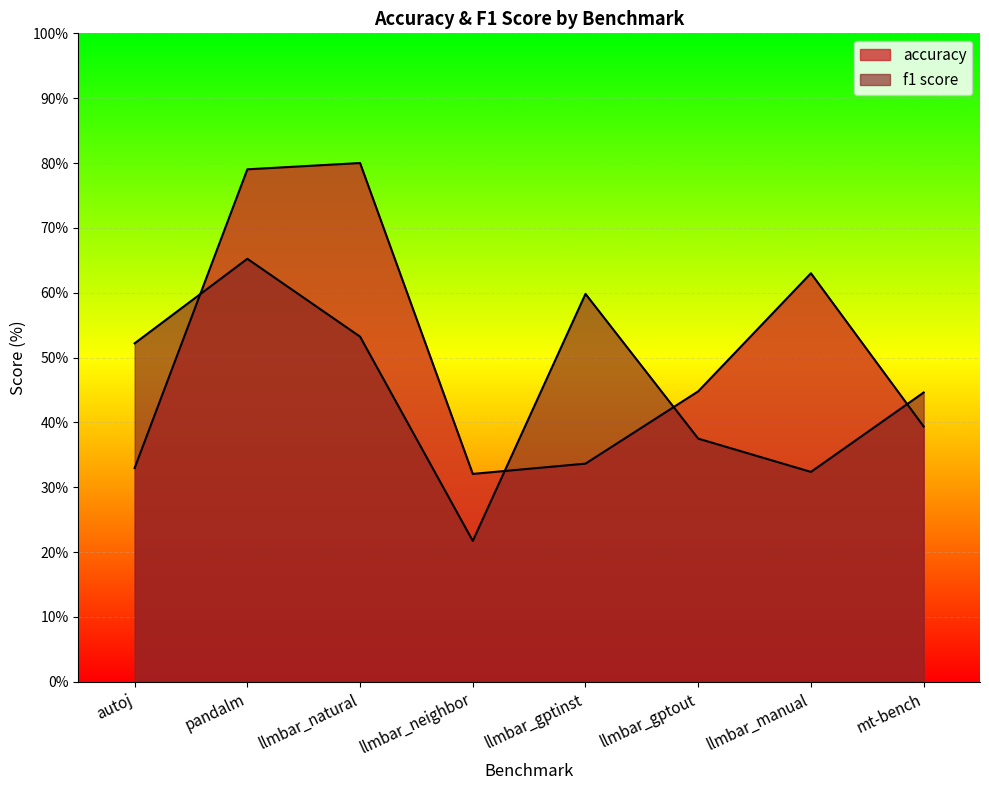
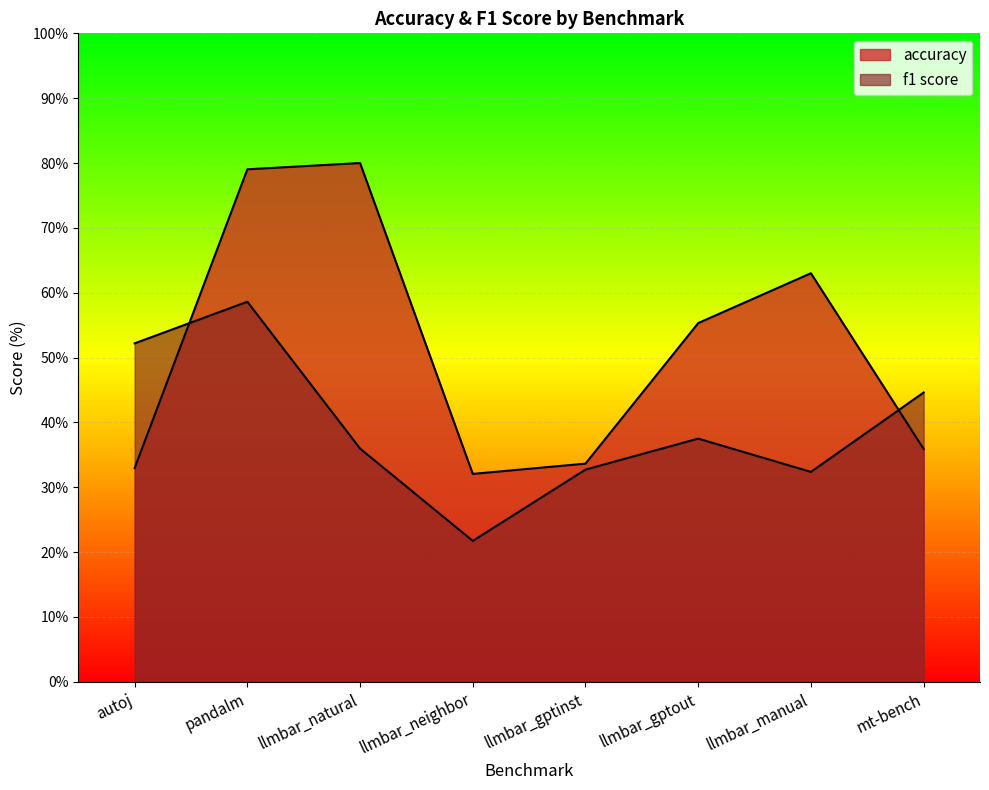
f1 score, pandalm: 65% -> 59%
f1 score, llmbar_natural: 53% -> 36%
f1 score, llmbar_gptinst: 60% -> 33%
accuracy, llmbar_gptout: 45% -> 55%
accuracy, mt-bench: 39% -> 36%
